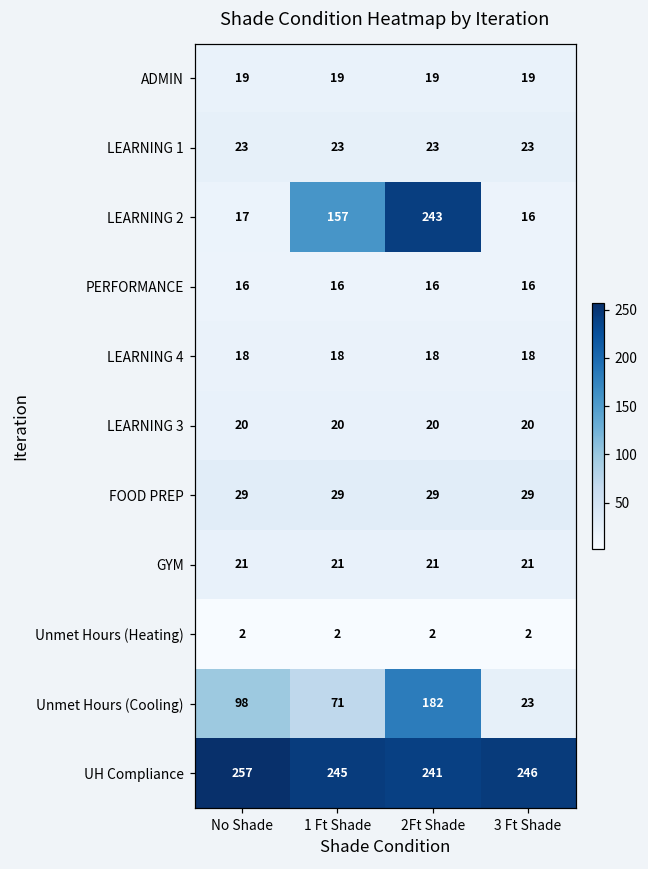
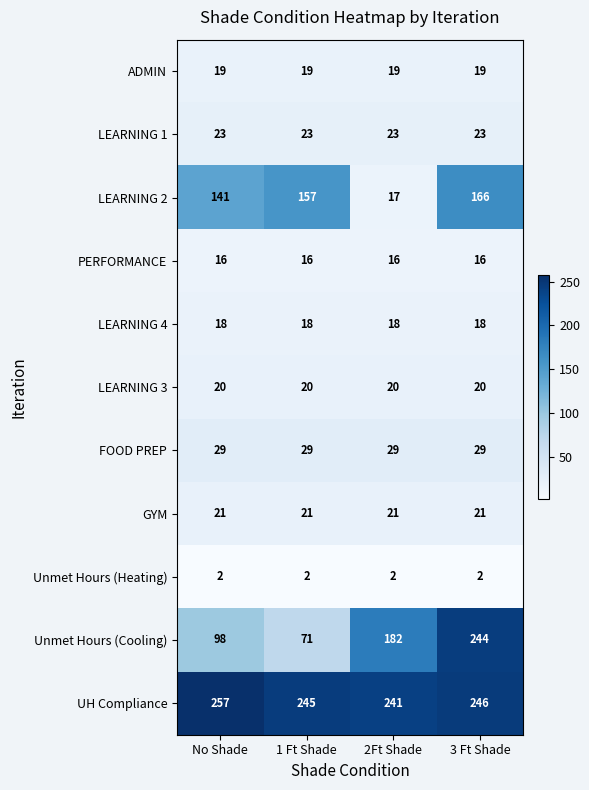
LEARNING 2, No Shade: 17 -> 141
LEARNING 2, 2Ft Shade: 243 -> 17
LEARNING 2, 3 Ft Shade: 16 -> 166
Unmet Hours (Cooling), 3 Ft Shade: 23 -> 244
